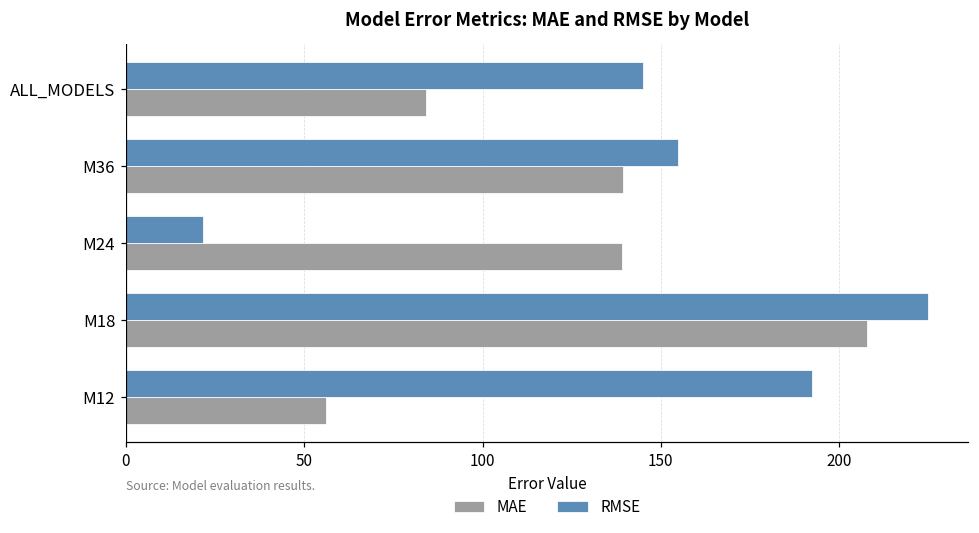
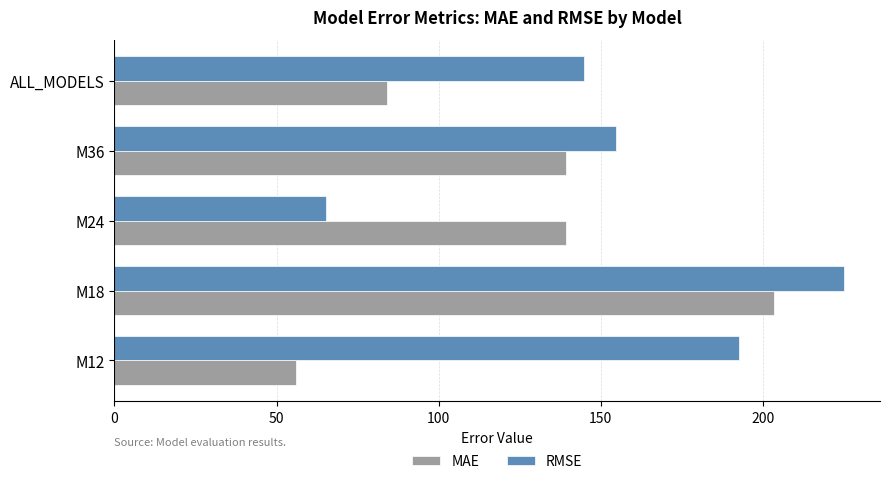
RMSE, M24: 22 -> 65
MAE, M18: 208 -> 204
